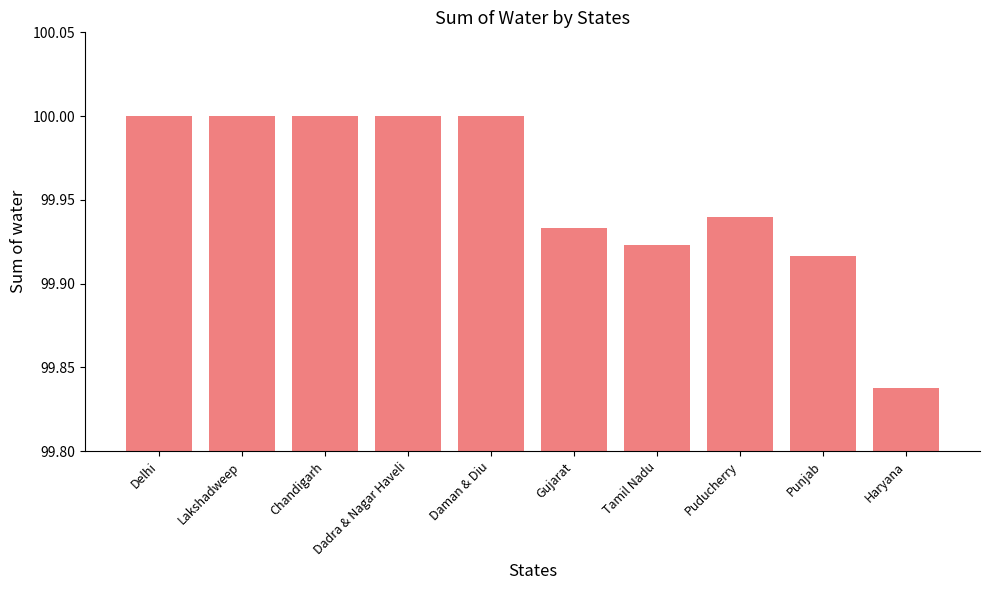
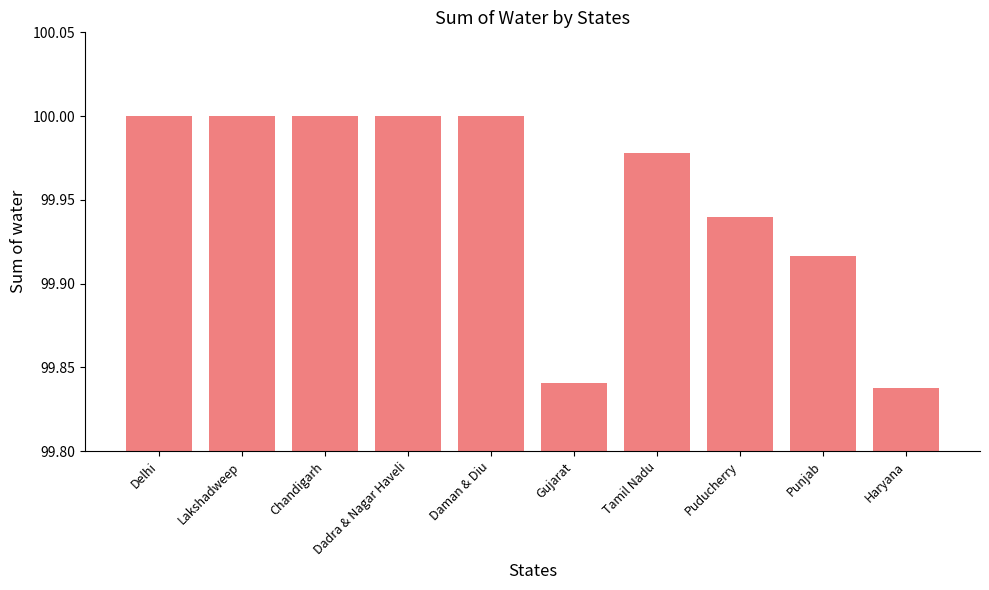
Gujarat: 99.933 -> 99.840
Tamil Nadu: 99.923 -> 99.978
